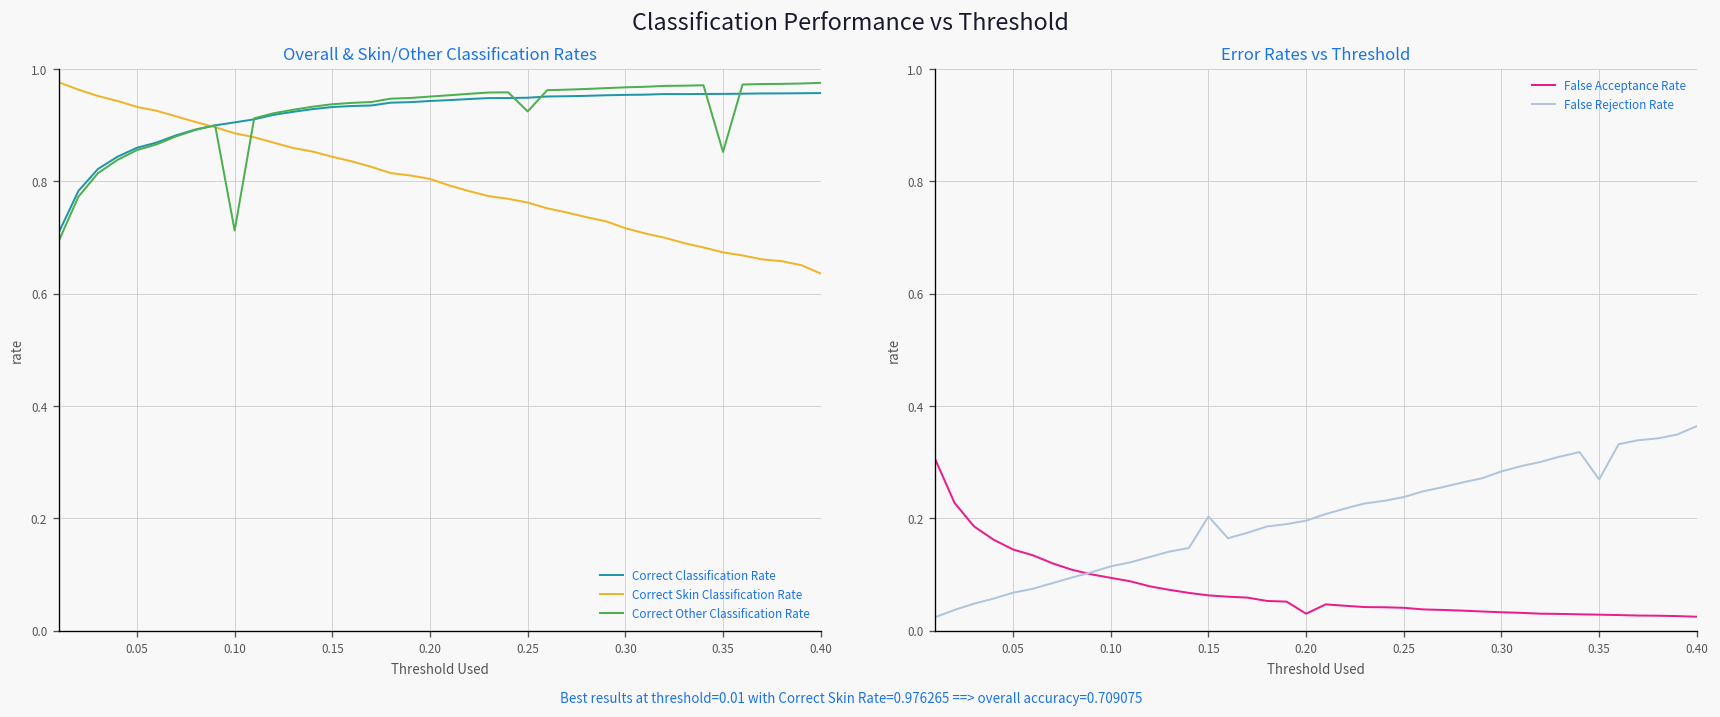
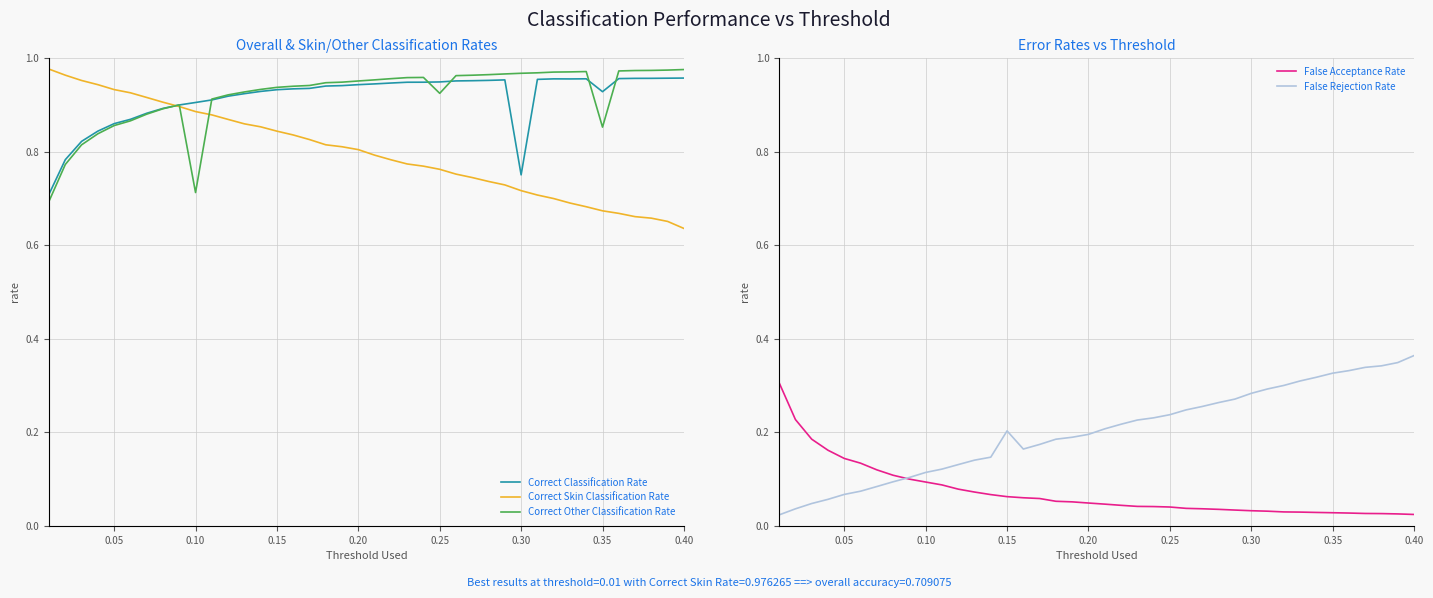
Overall & Skin/Other Classification Rates, Correct Classification Rate, 0.30: 0.95 -> 0.75
Overall & Skin/Other Classification Rates, Correct Classification Rate, 0.35: 0.96 -> 0.93
Error Rates vs Threshold, False Acceptance Rate, 0.20: 0.03 -> 0.05
Error Rates vs Threshold, False Rejection Rate, 0.35: 0.27 -> 0.33
